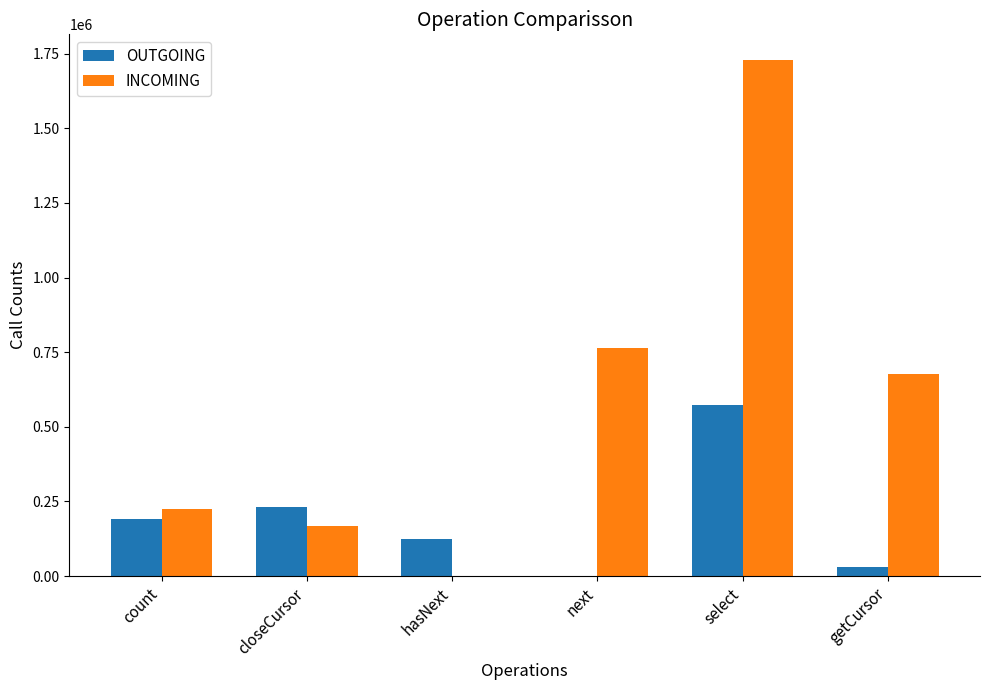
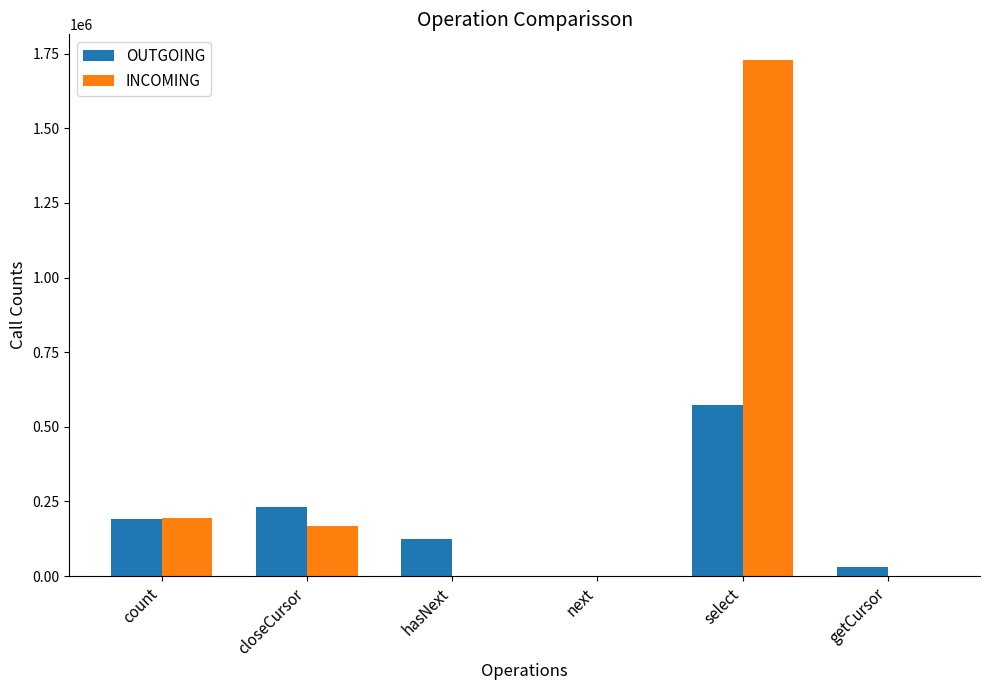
INCOMING, count: 230000 -> 190000
INCOMING, next: 760000 -> 0
INCOMING, getCursor: 680000 -> 0
